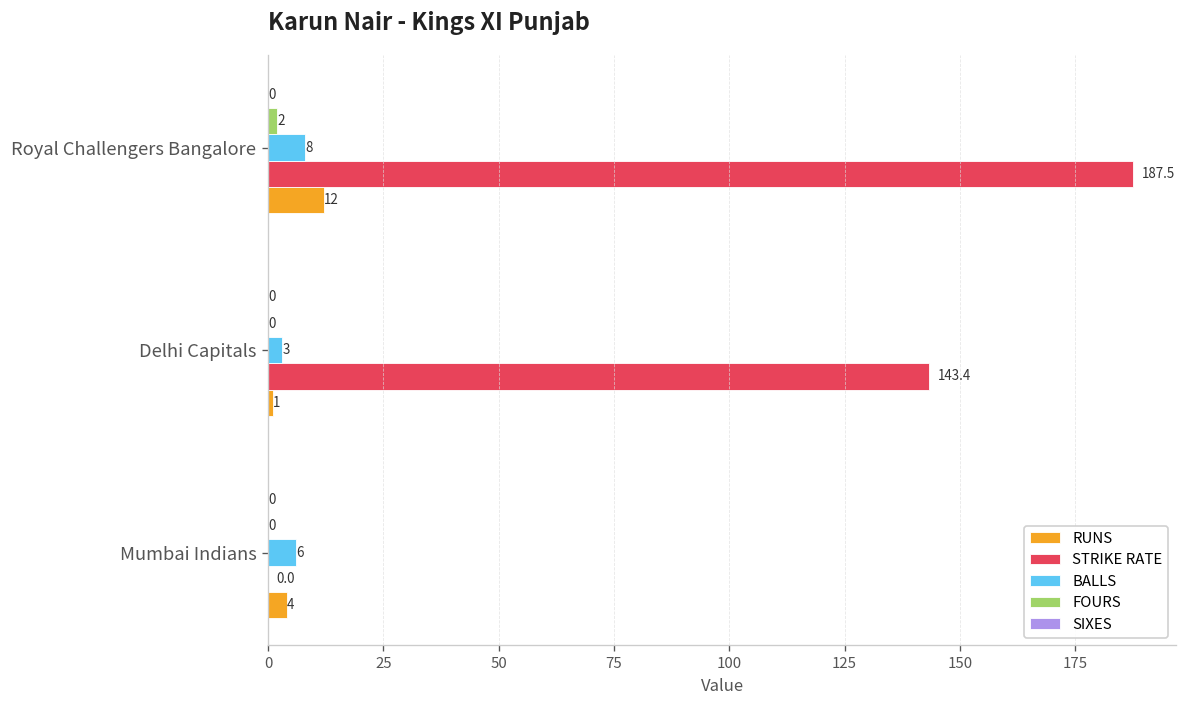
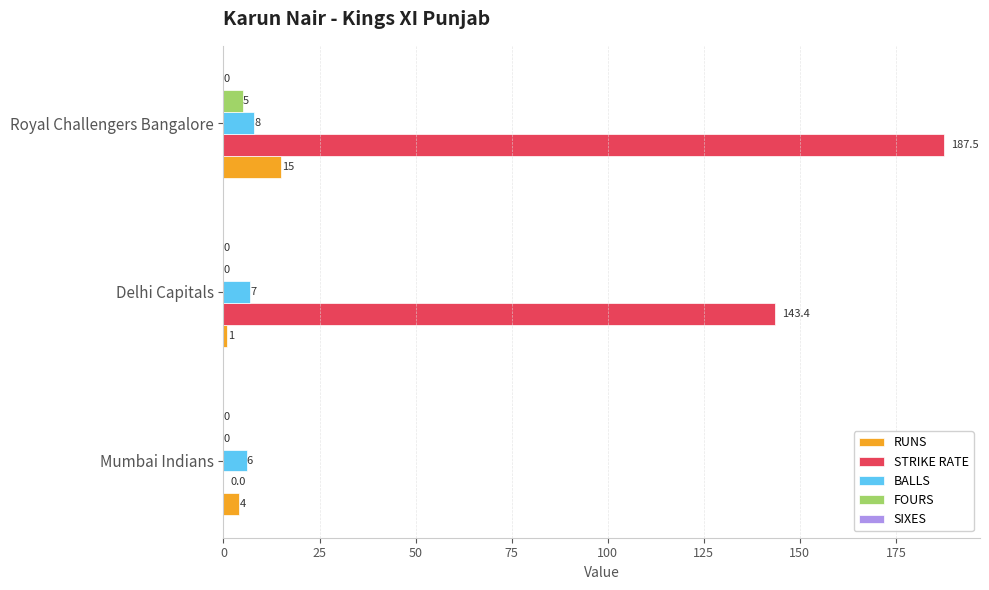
FOURS, Royal Challengers Bangalore: 2 -> 5
RUNS, Royal Challengers Bangalore: 12 -> 15
BALLS, Delhi Capitals: 3 -> 7
